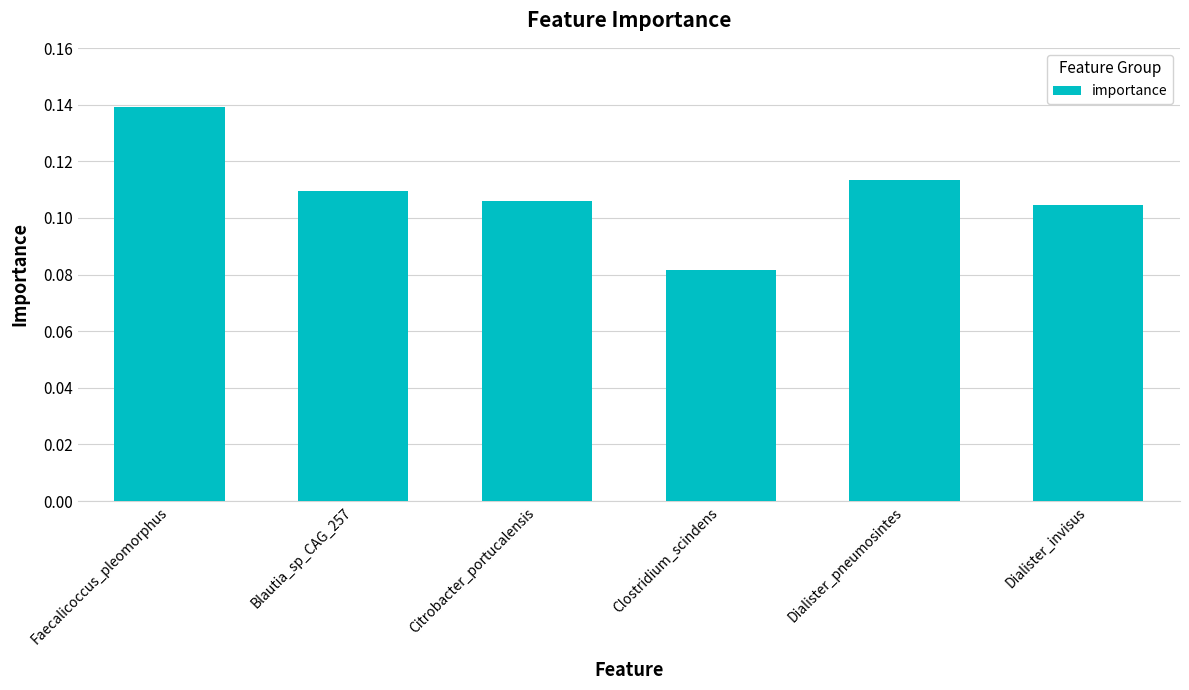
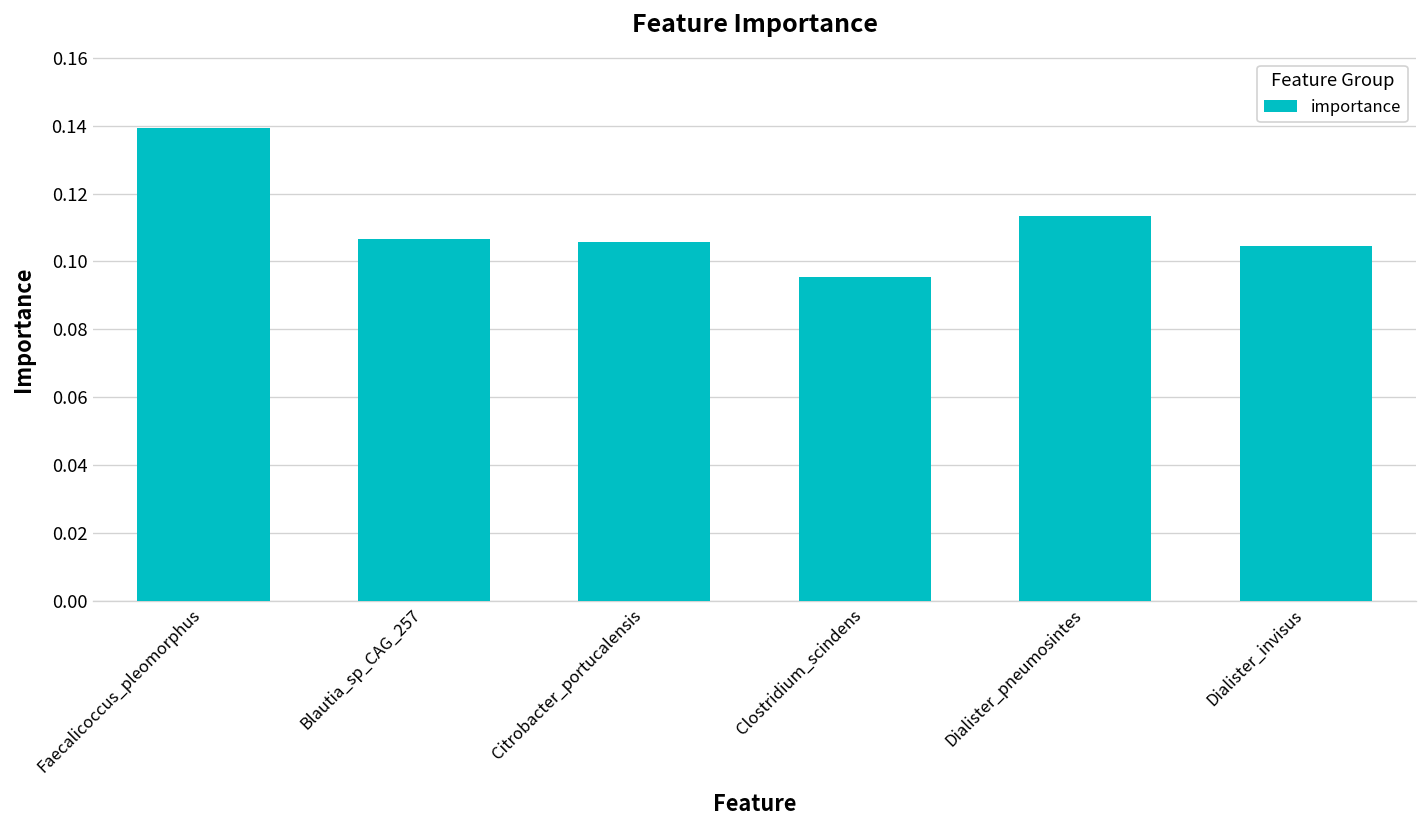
Blautia_sp_CAG_257: 0.110 -> 0.107
Clostridium_scindens: 0.082 -> 0.095
